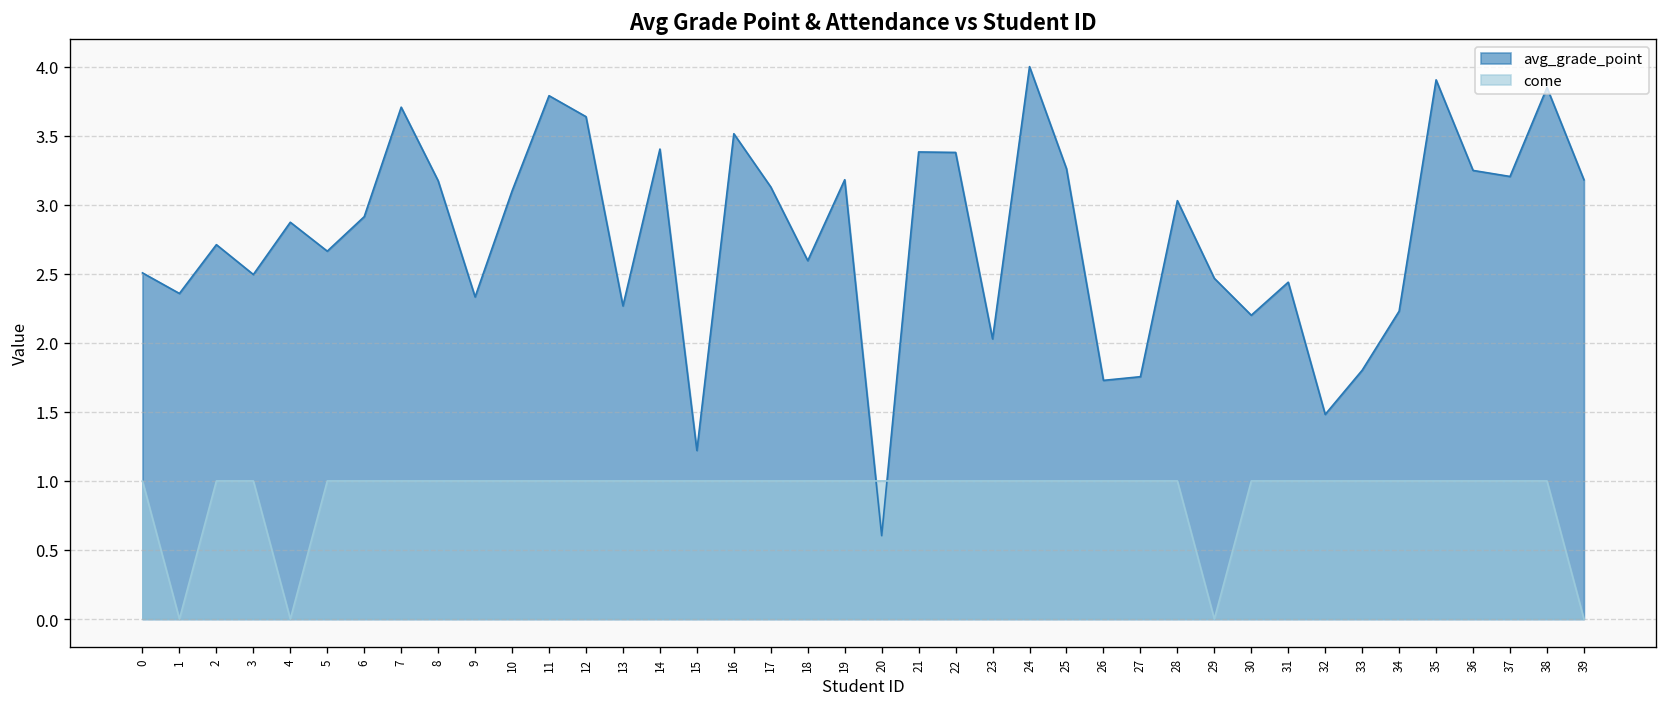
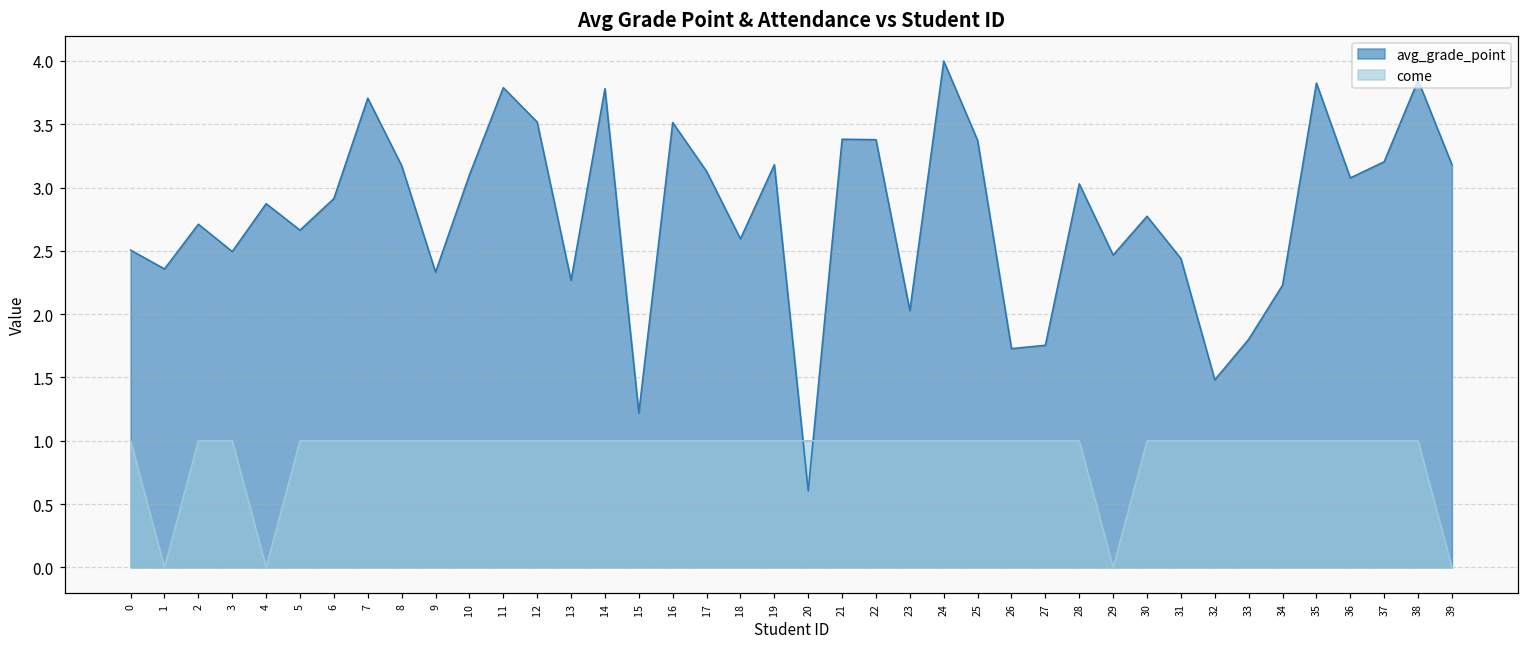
avg_grade_point, 12: 3.64 -> 3.52
avg_grade_point, 14: 3.40 -> 3.78
avg_grade_point, 25: 3.26 -> 3.37
avg_grade_point, 30: 2.20 -> 2.77
avg_grade_point, 35: 3.90 -> 3.83
avg_grade_point, 36: 3.25 -> 3.08
